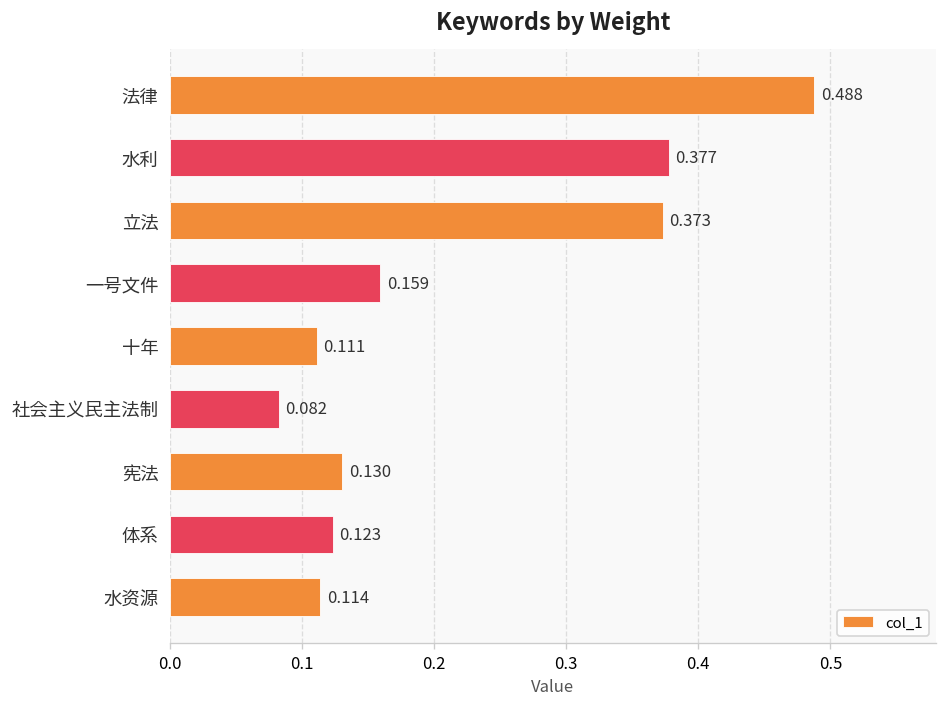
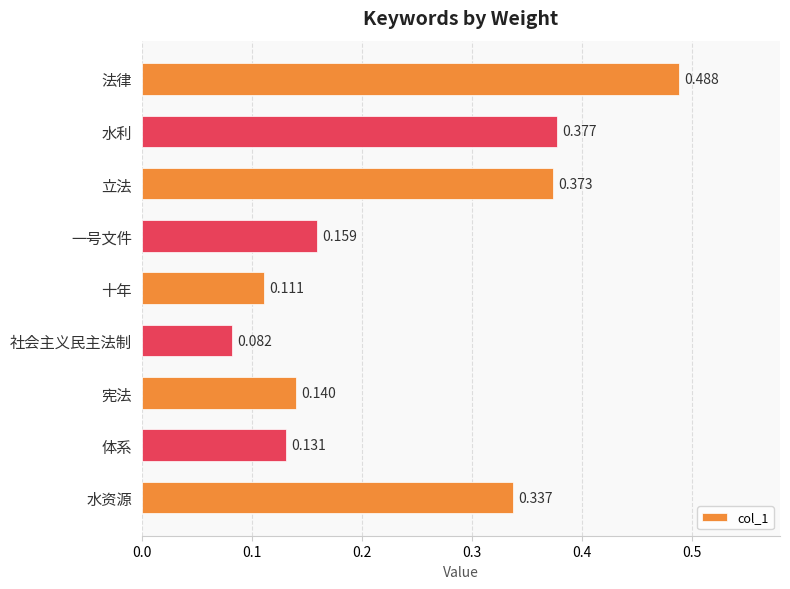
宪法: 0.130 -> 0.140
体系: 0.123 -> 0.131
水资源: 0.114 -> 0.337
